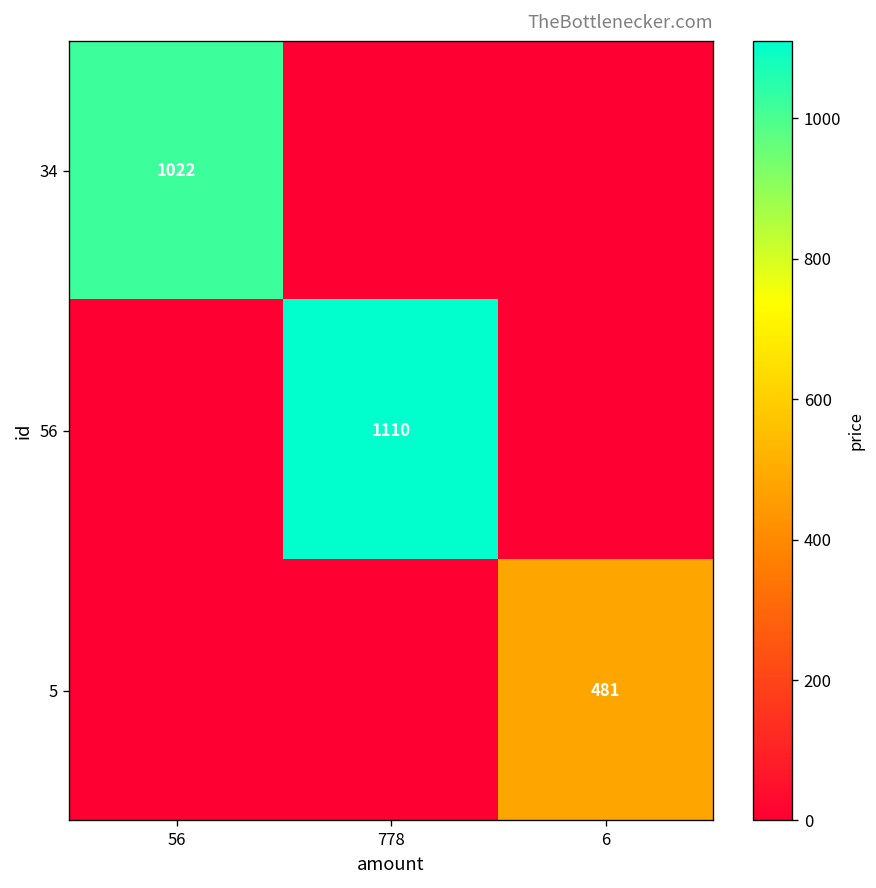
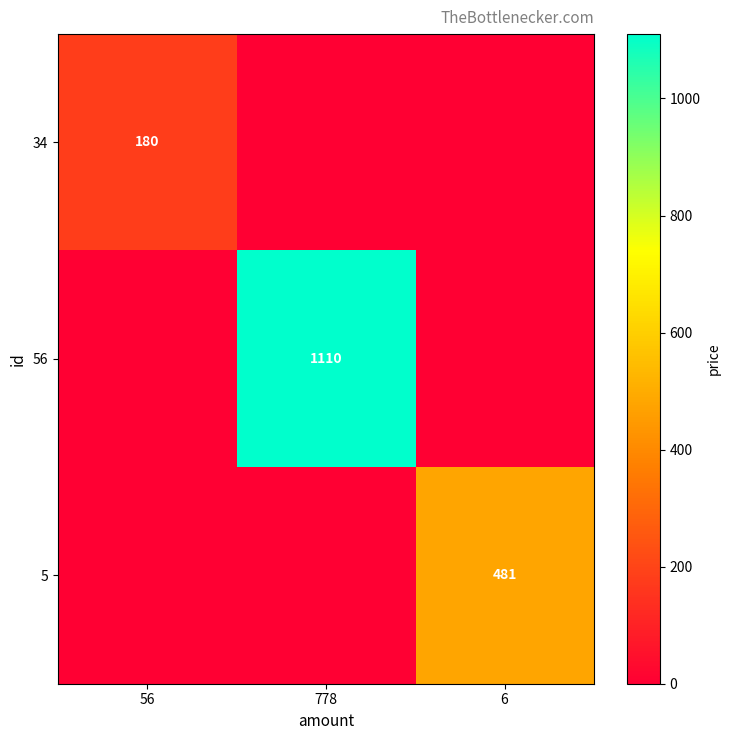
34, 56: 1022 -> 180
